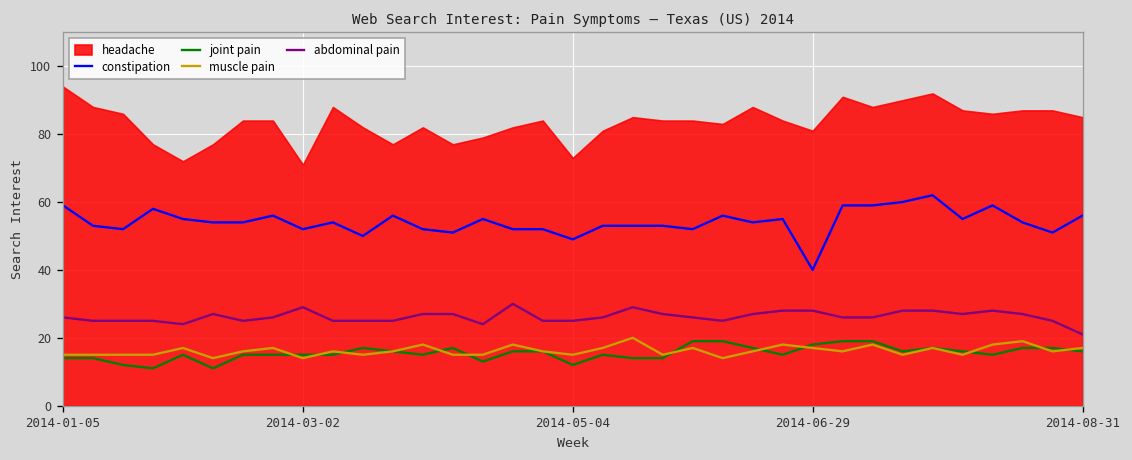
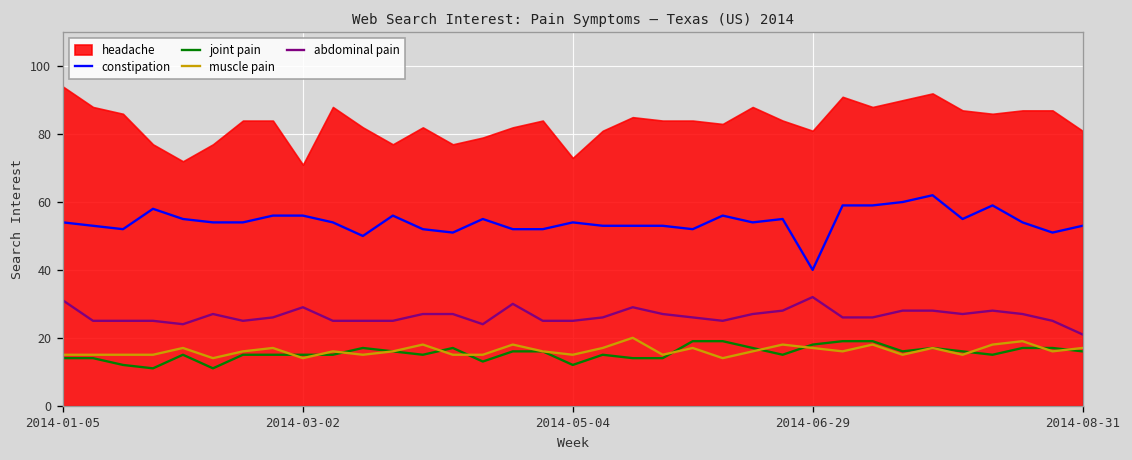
constipation, 2014-01-05: 59 -> 54
abdominal pain, 2014-01-05: 26 -> 31
constipation, 2014-03-02: 52 -> 56
constipation, 2014-05-04: 49 -> 54
abdominal pain, 2014-06-29: 28 -> 32
constipation, 2014-08-31: 56 -> 53
headache, 2014-08-31: 85 -> 81
